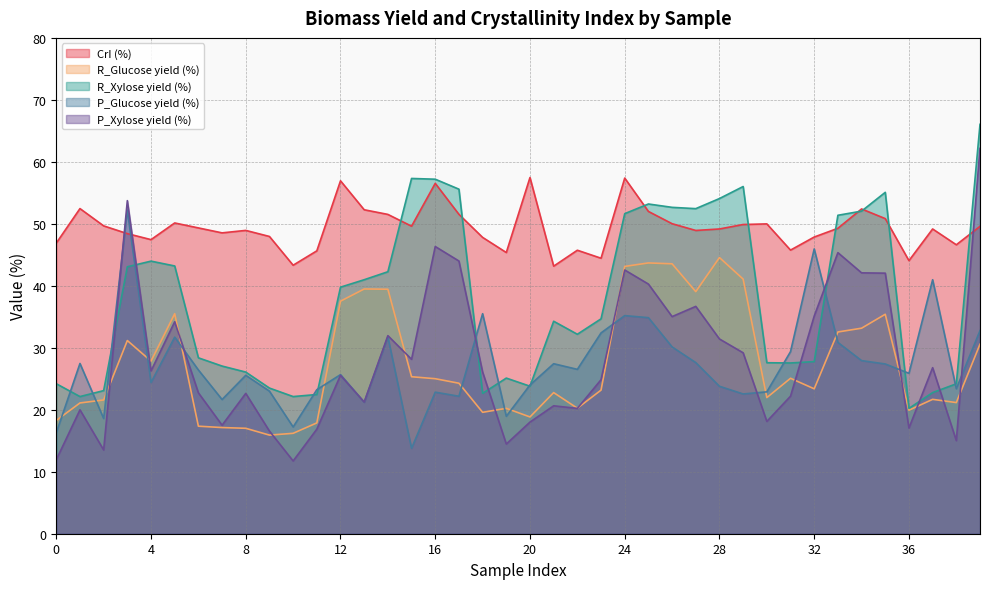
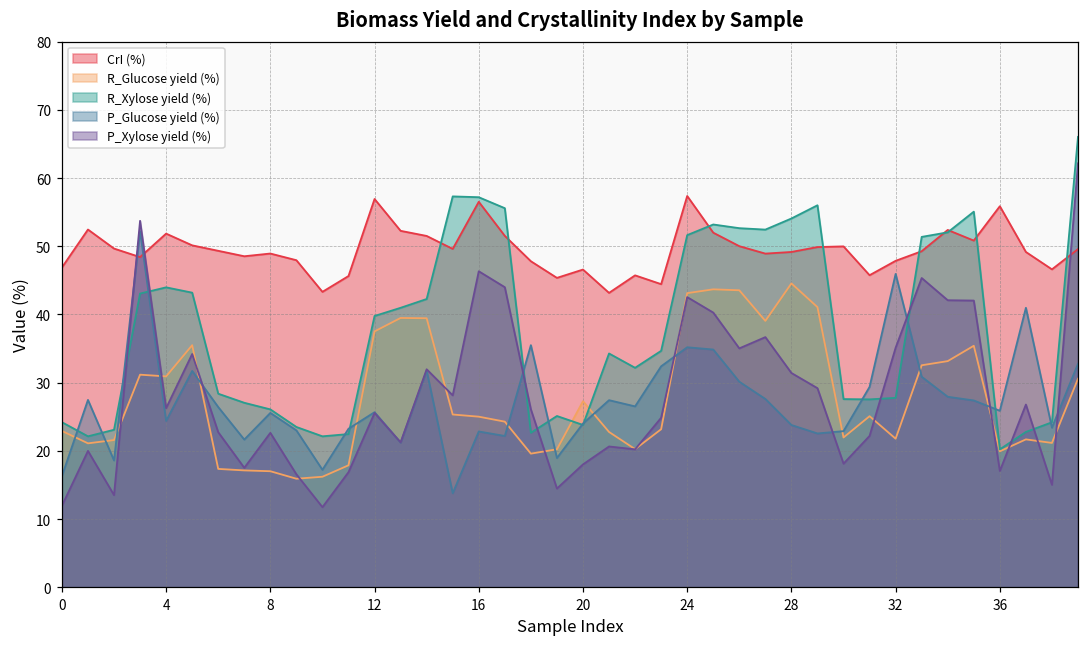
R_Glucose yield (%), 0: 18 -> 23
CrI (%), 4: 47 -> 52
R_Glucose yield (%), 4: 28 -> 31
CrI (%), 20: 57 -> 47
R_Glucose yield (%), 20: 19 -> 27
R_Glucose yield (%), 32: 23 -> 22
CrI (%), 36: 44 -> 56
